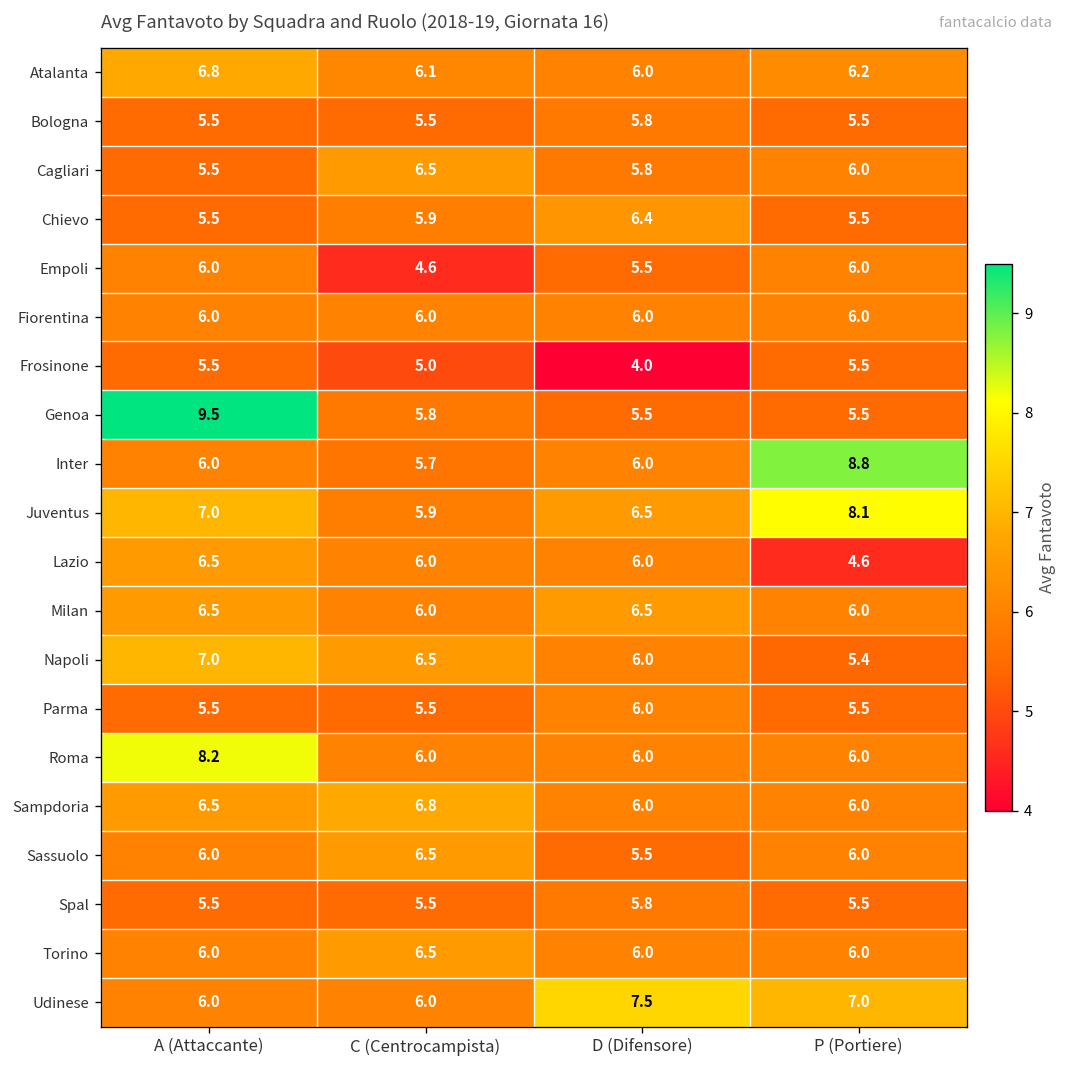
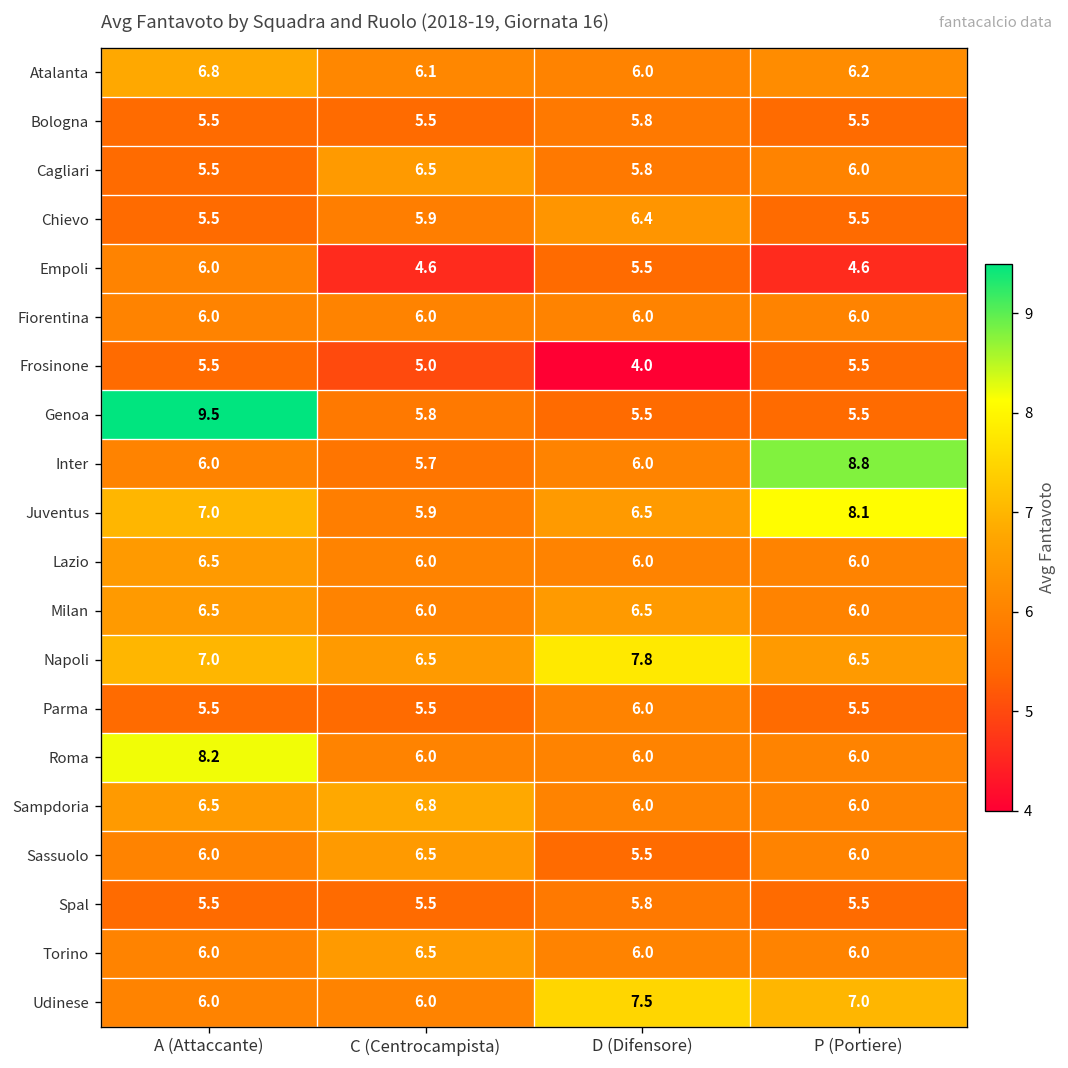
Empoli, P (Portiere): 6.0 -> 4.6
Lazio, P (Portiere): 4.6 -> 6.0
Napoli, D (Difensore): 6.0 -> 7.8
Napoli, P (Portiere): 5.4 -> 6.5
